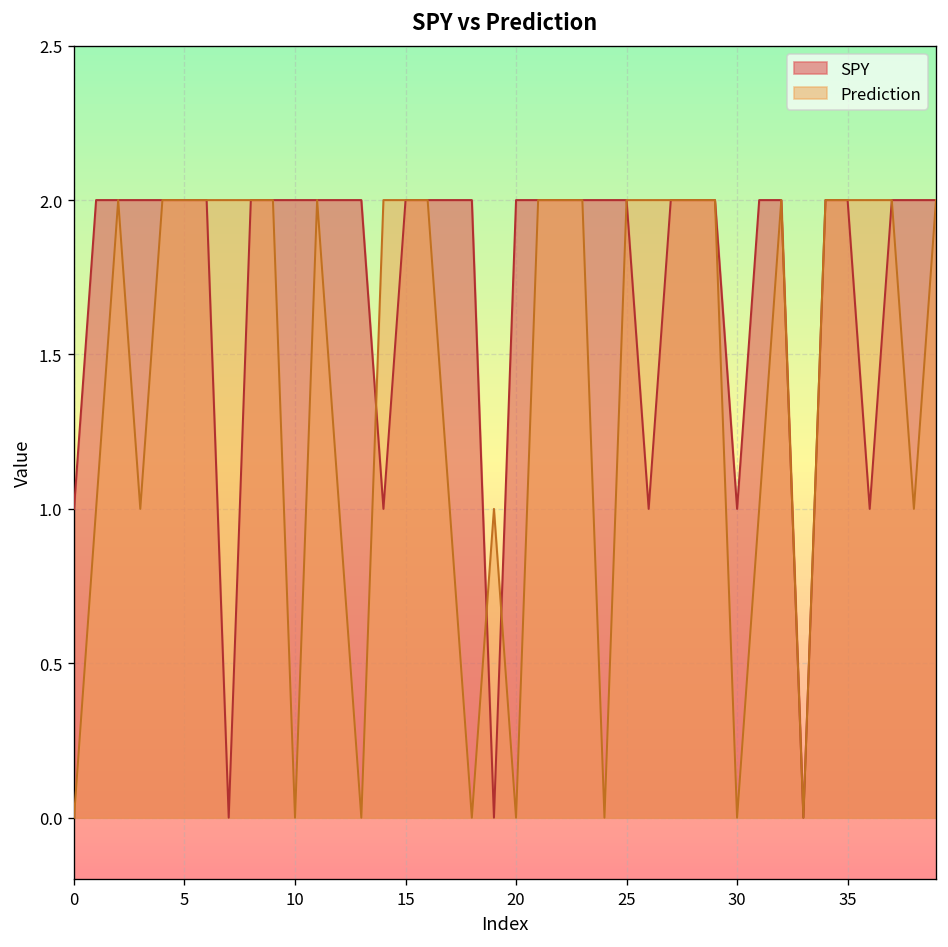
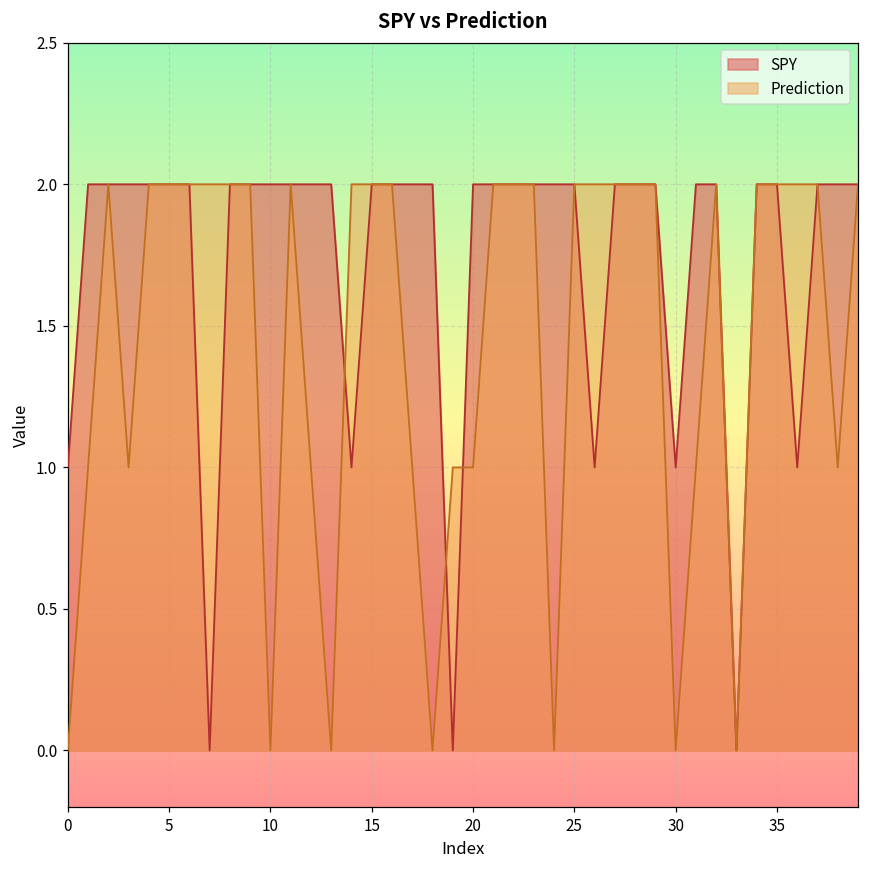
Prediction, 20: 0 -> 1
